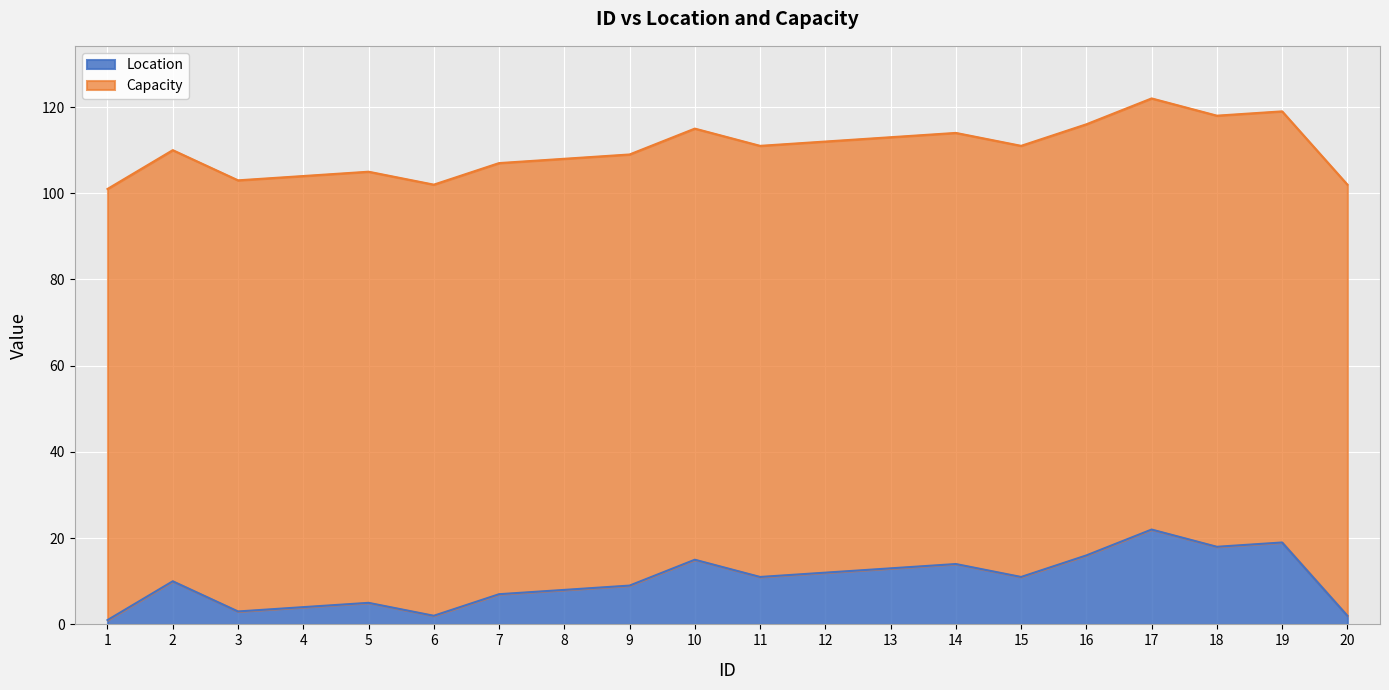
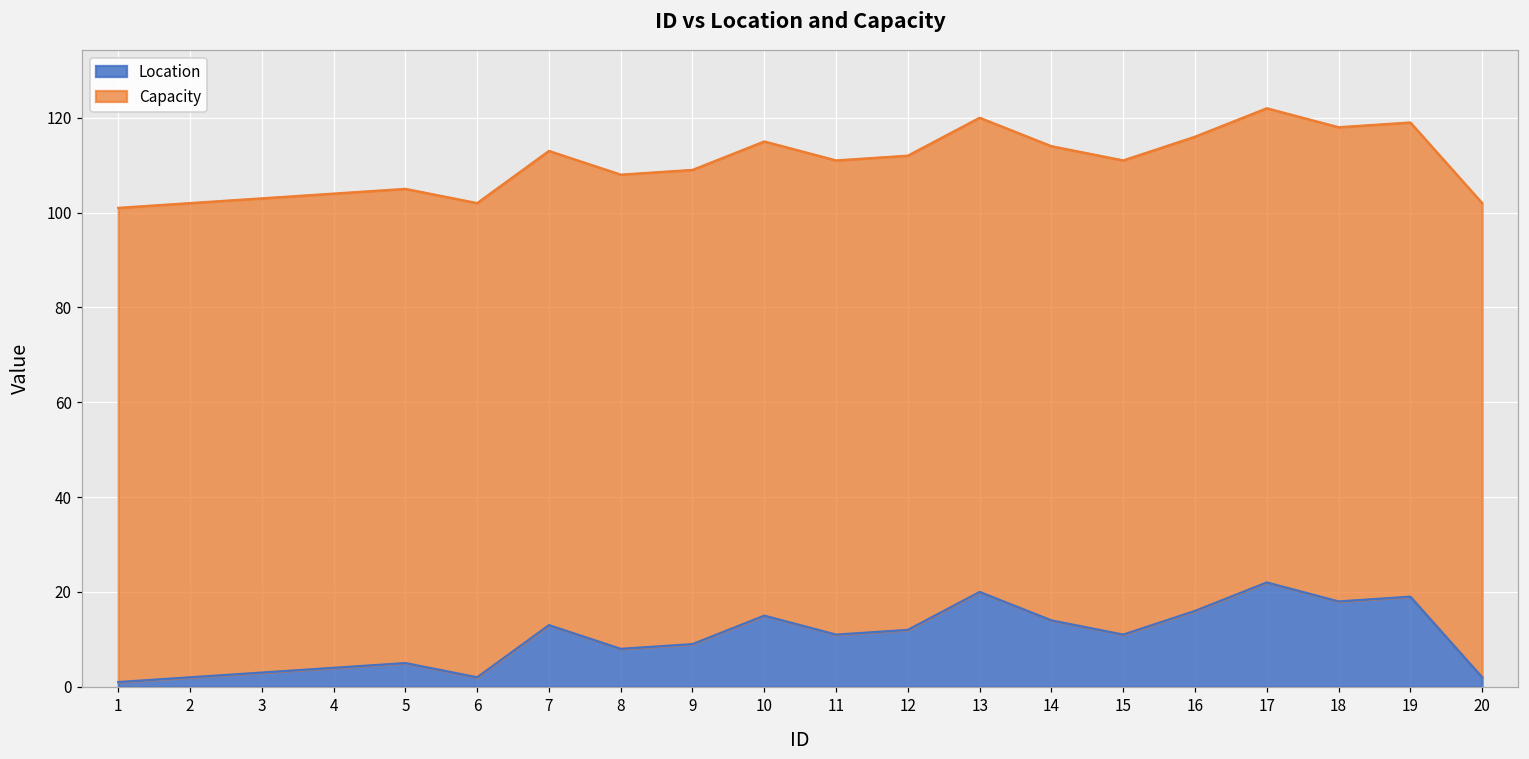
Location, 2: 10 -> 2
Location, 7: 7 -> 13
Location, 13: 13 -> 20
